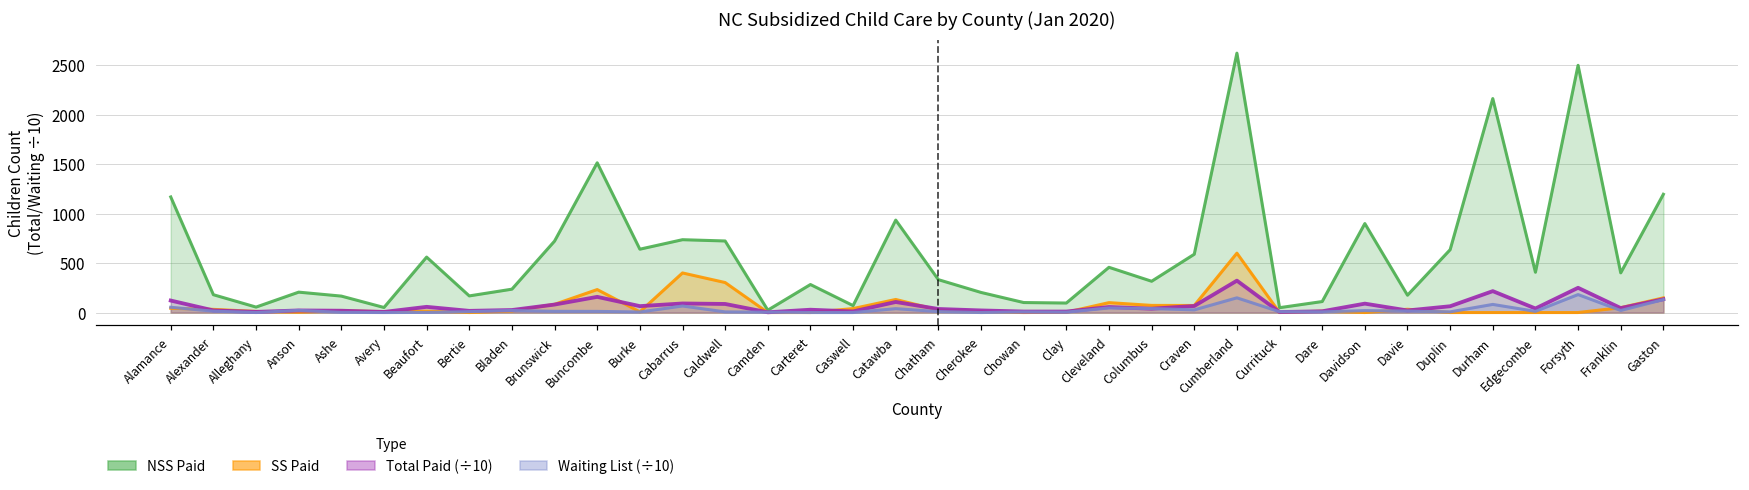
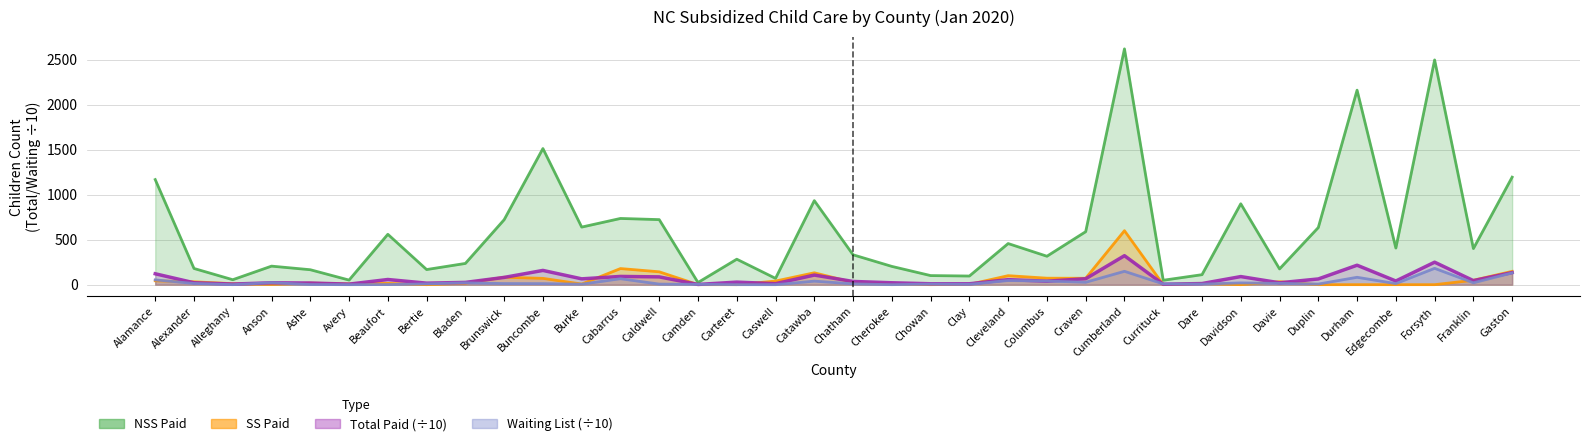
SS Paid, Buncombe: 200 -> 100
SS Paid, Cabarrus: 400 -> 200
SS Paid, Caldwell: 300 -> 100
